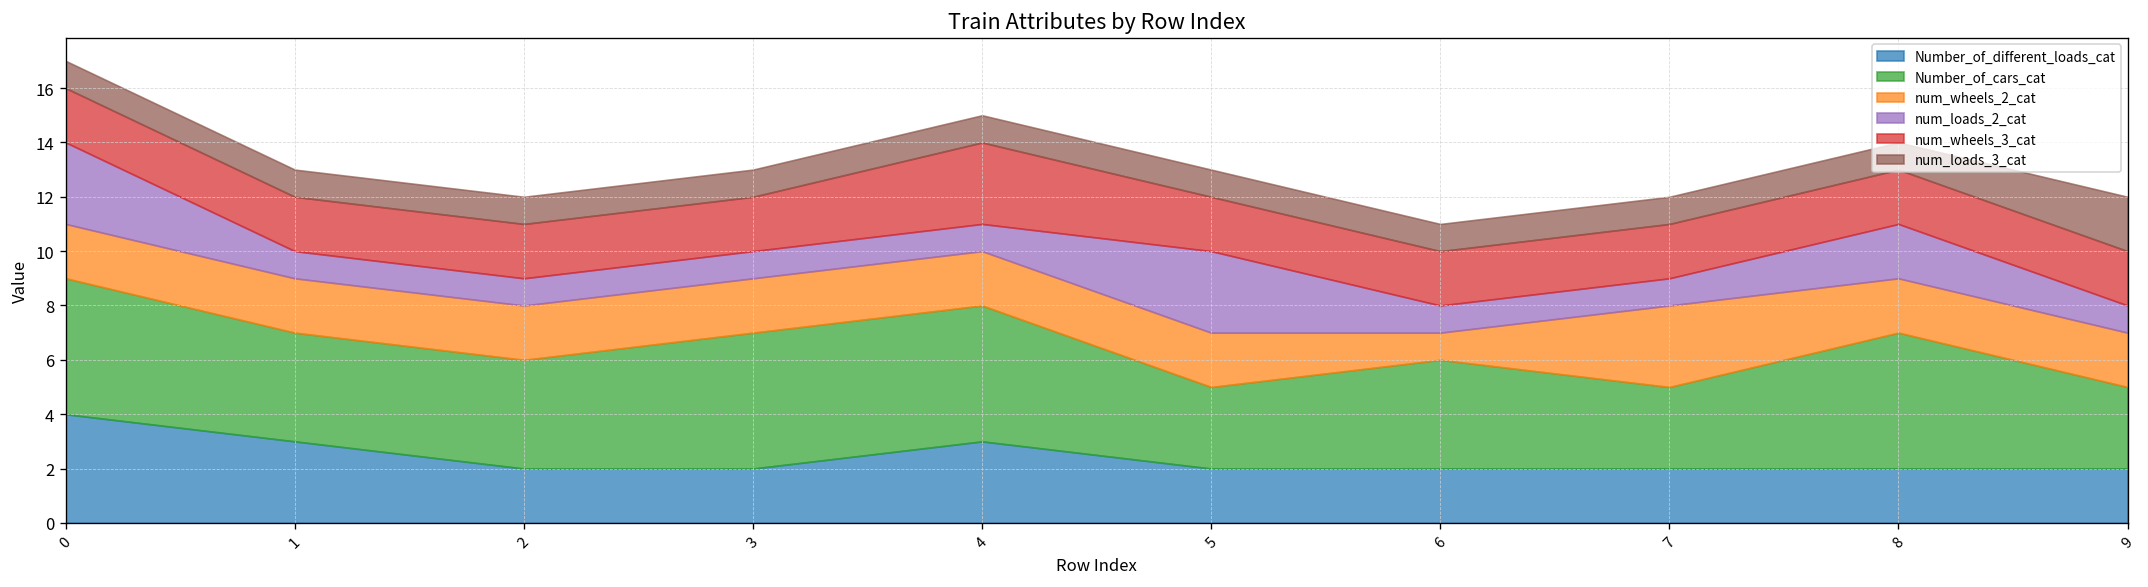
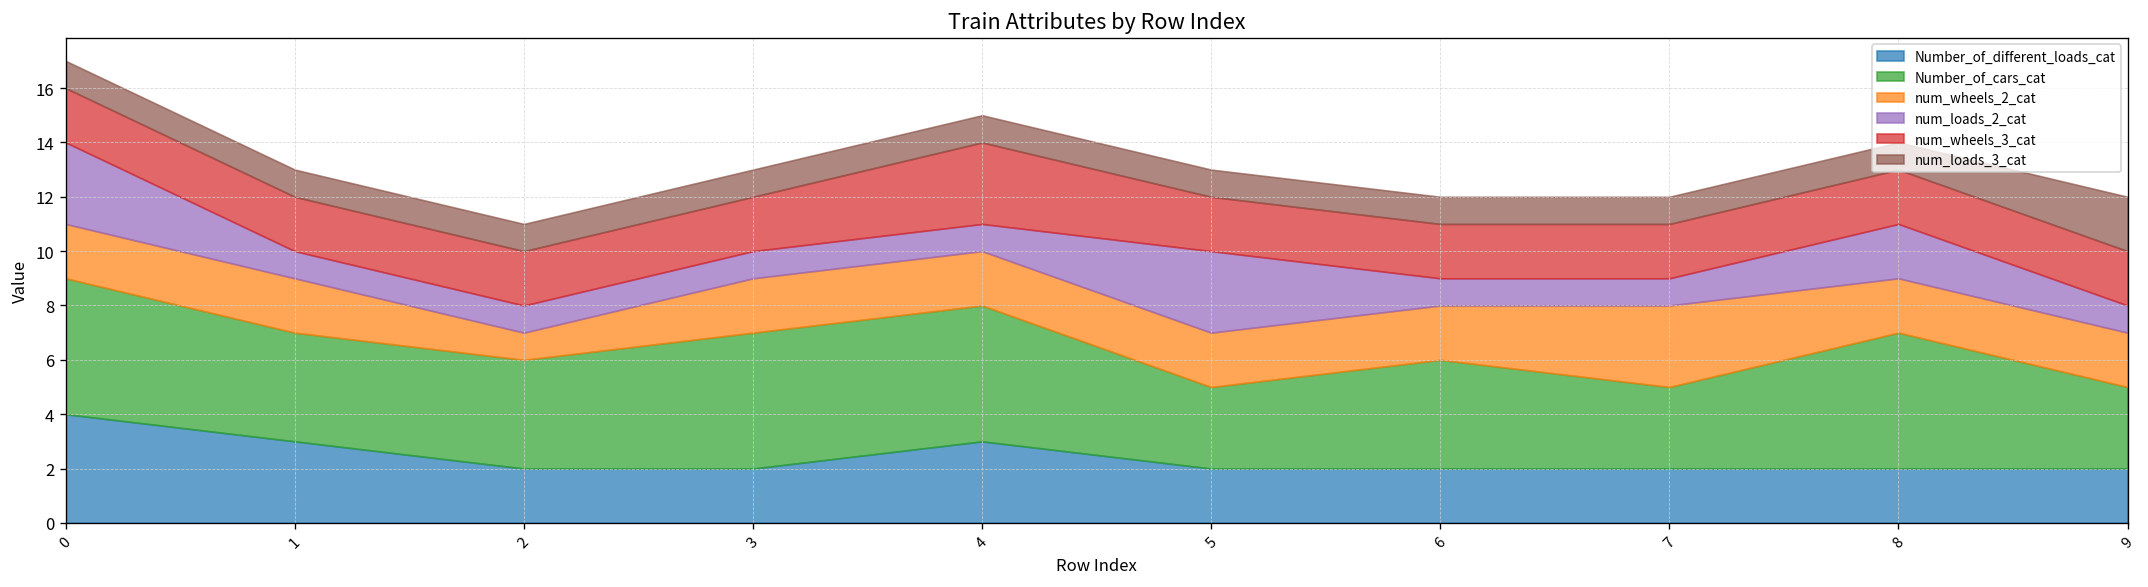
num_wheels_2_cat, 2: 2 -> 1
num_wheels_2_cat, 6: 1 -> 2
